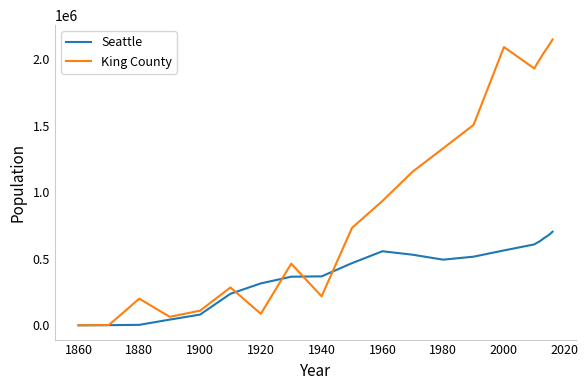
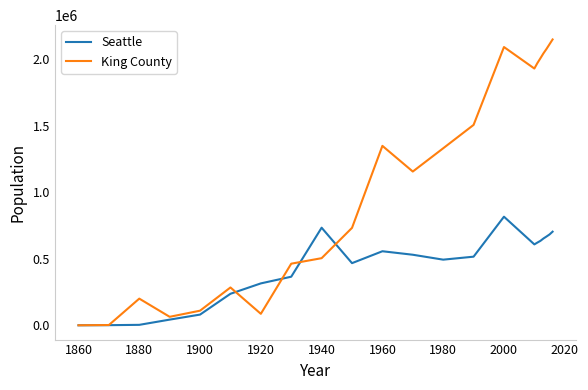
Seattle, 1940: 370000 -> 730000
King County, 1940: 220000 -> 500000
King County, 1960: 940000 -> 1350000
Seattle, 2000: 560000 -> 820000
